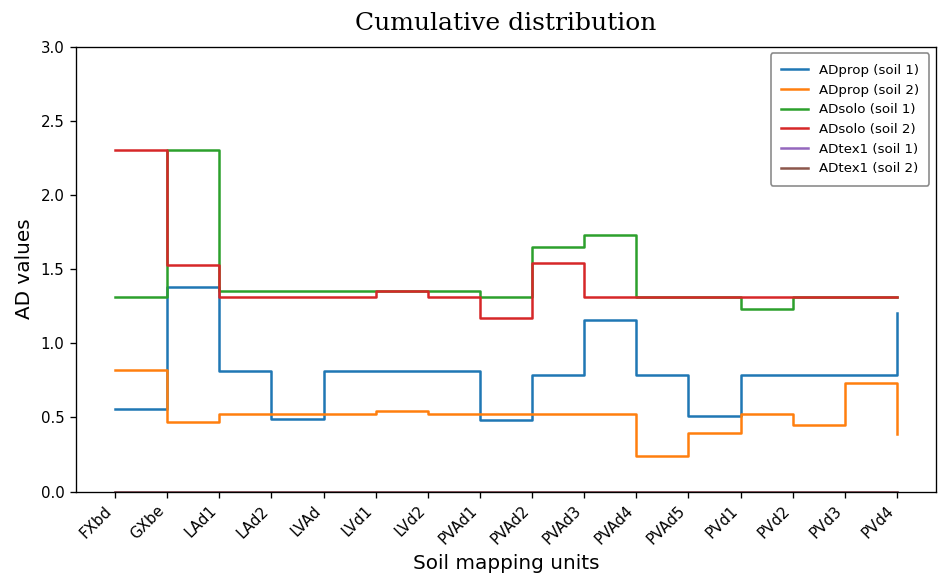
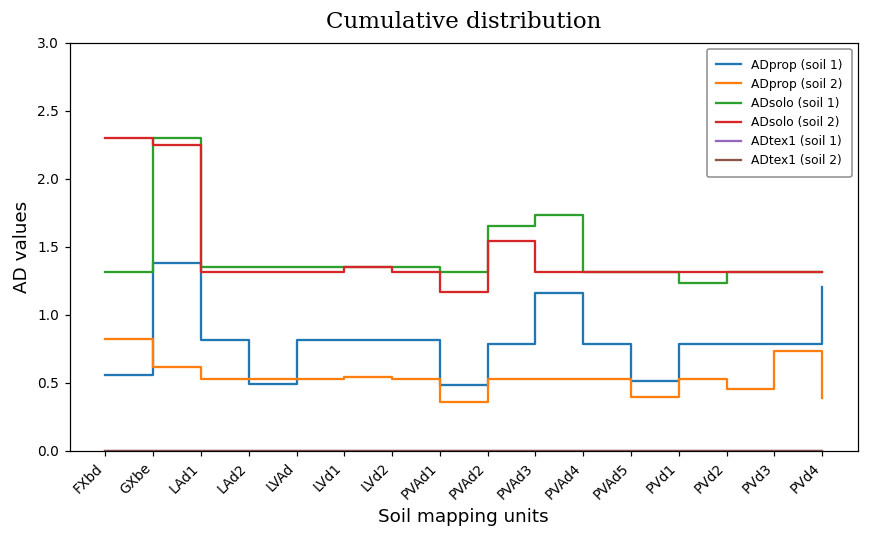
ADprop (soil 2), GXbe: 0.47 -> 0.61
ADsolo (soil 2), GXbe: 1.53 -> 2.25
ADprop (soil 2), PVAd1: 0.52 -> 0.36
ADprop (soil 2), PVAd4: 0.24 -> 0.52
